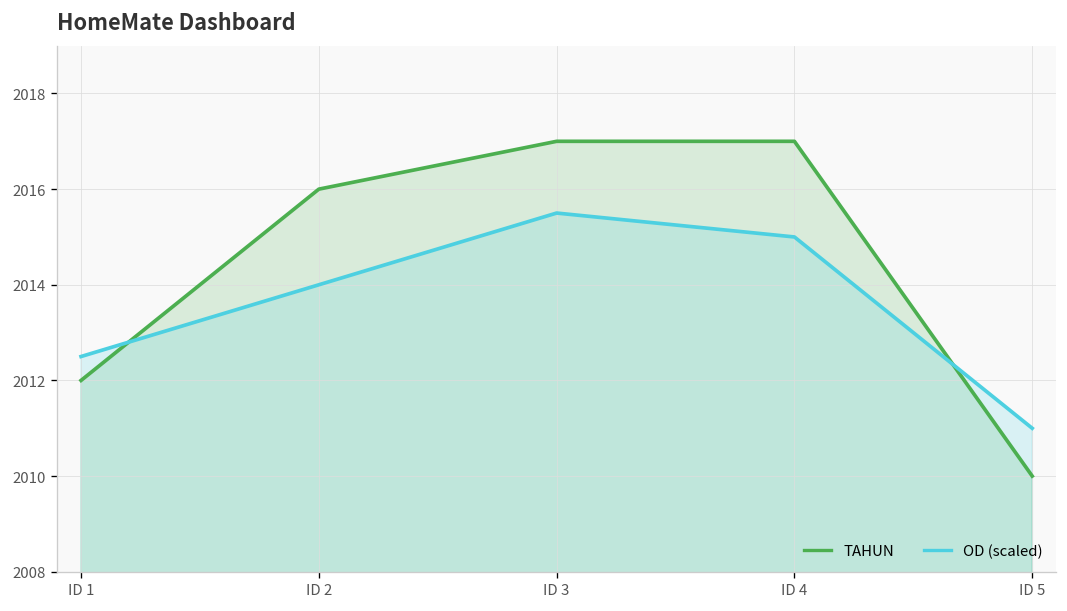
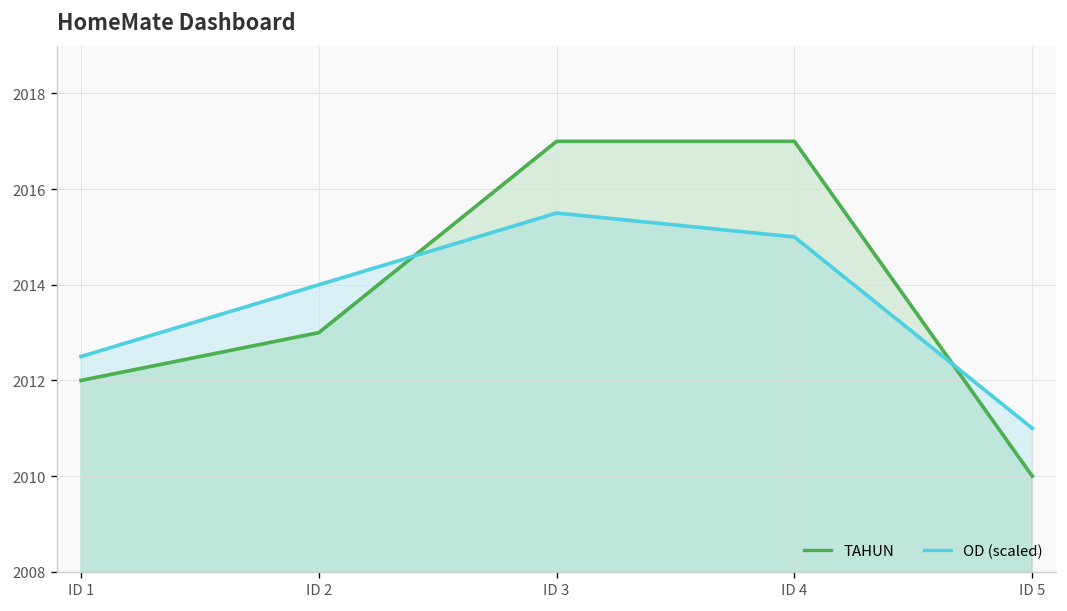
TAHUN, ID 2: 2016 -> 2013
